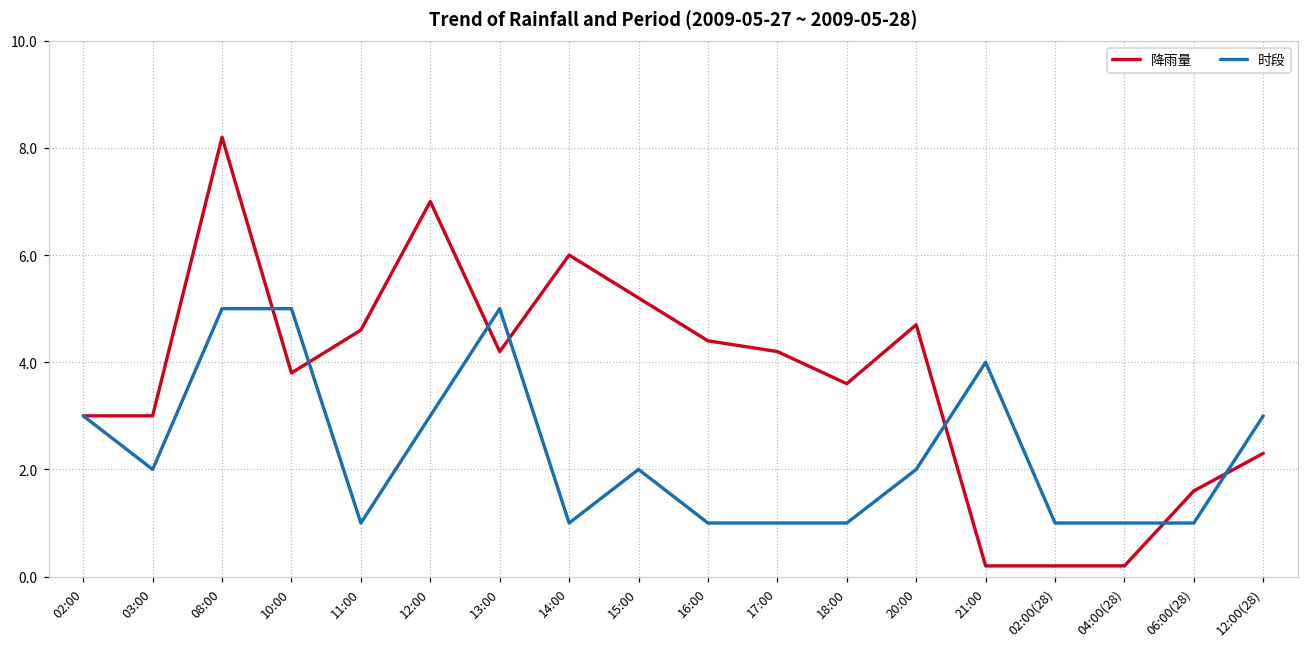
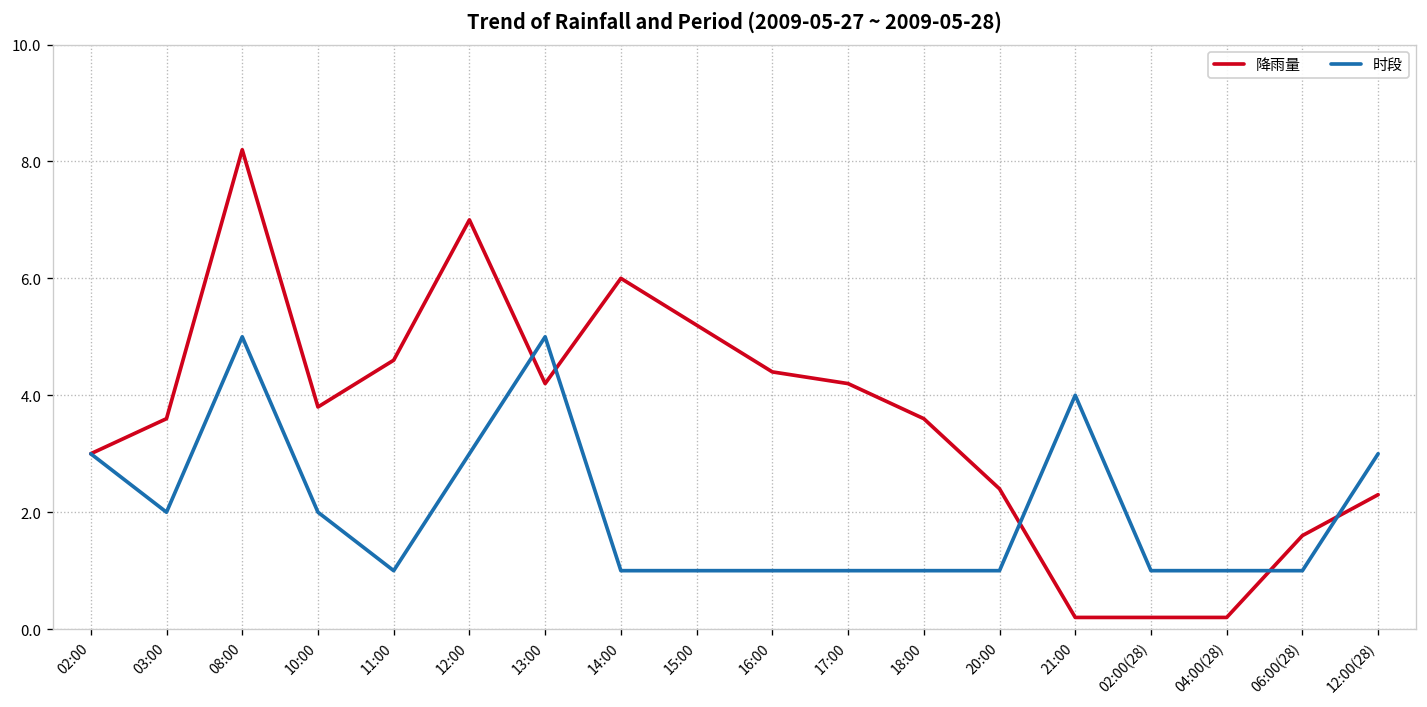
降雨量, 03:00: 3.0 -> 3.6
时段, 10:00: 5 -> 2
时段, 15:00: 2 -> 1
降雨量, 20:00: 4.7 -> 2.4
时段, 20:00: 2 -> 1
